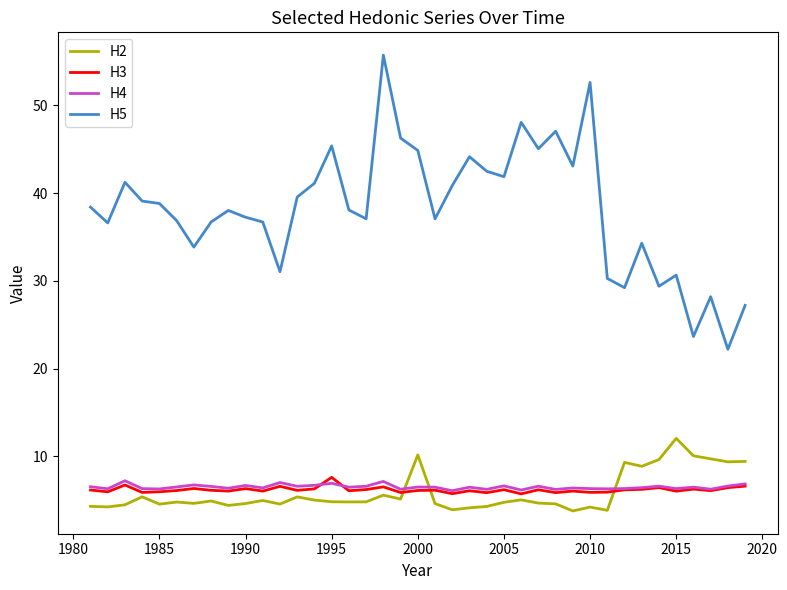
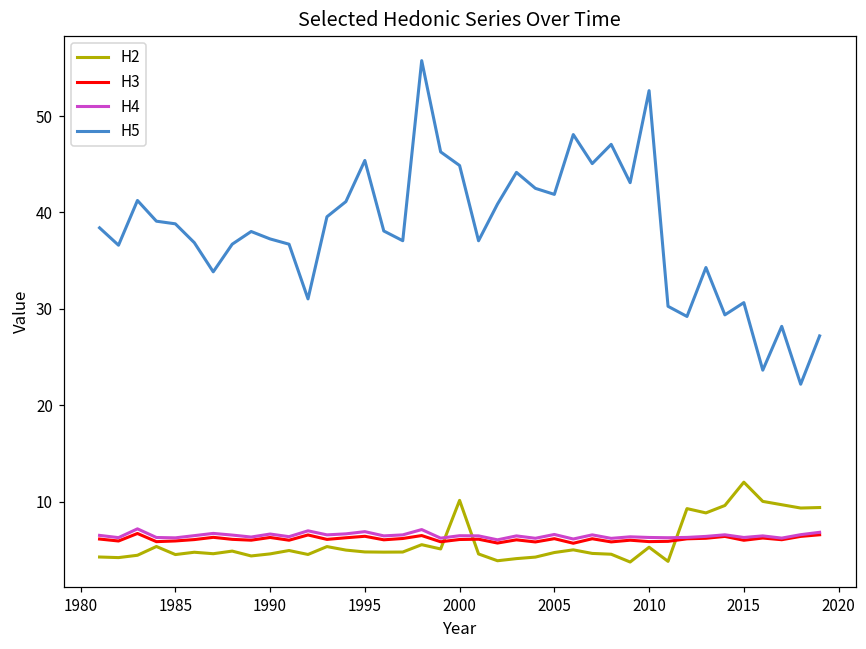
H3, 1995: 8 -> 6
H2, 2010: 4 -> 5
